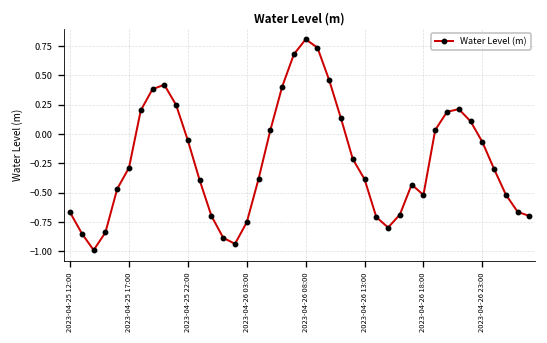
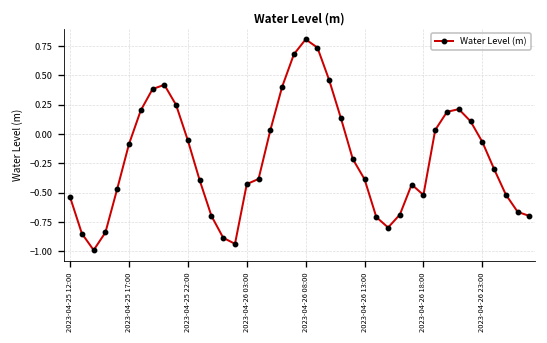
2023-04-25 12:00: -0.7 -> -0.5
2023-04-25 17:00: -0.3 -> -0.1
2023-04-26 03:00: -0.8 -> -0.4
